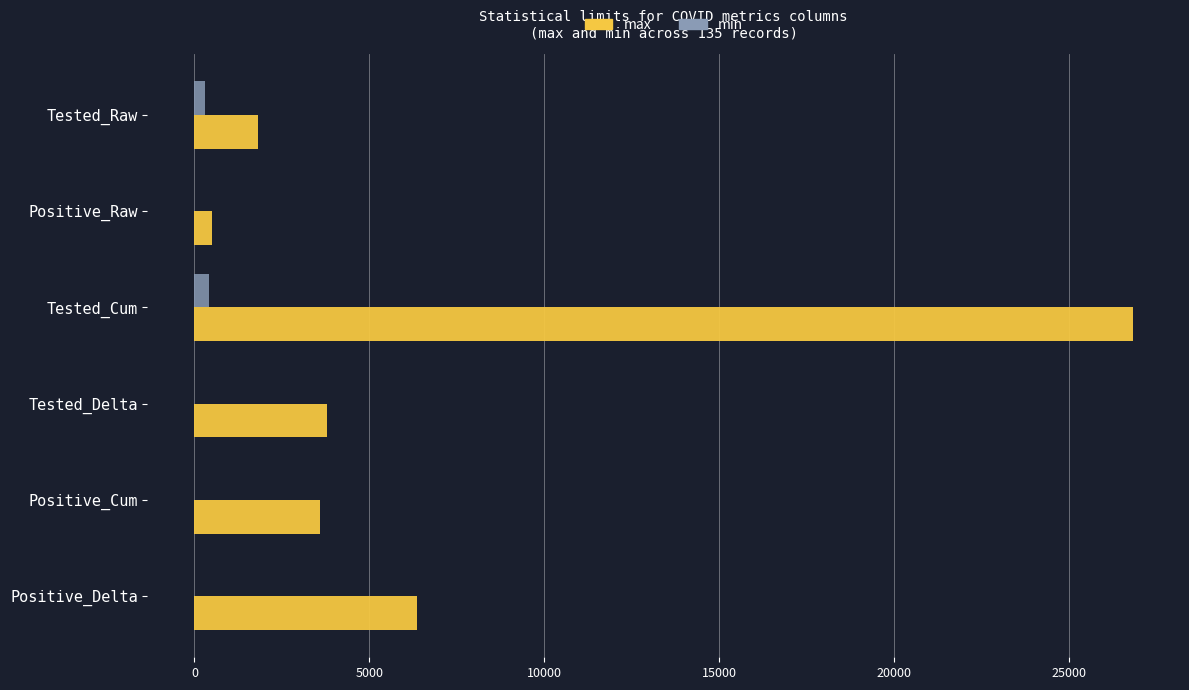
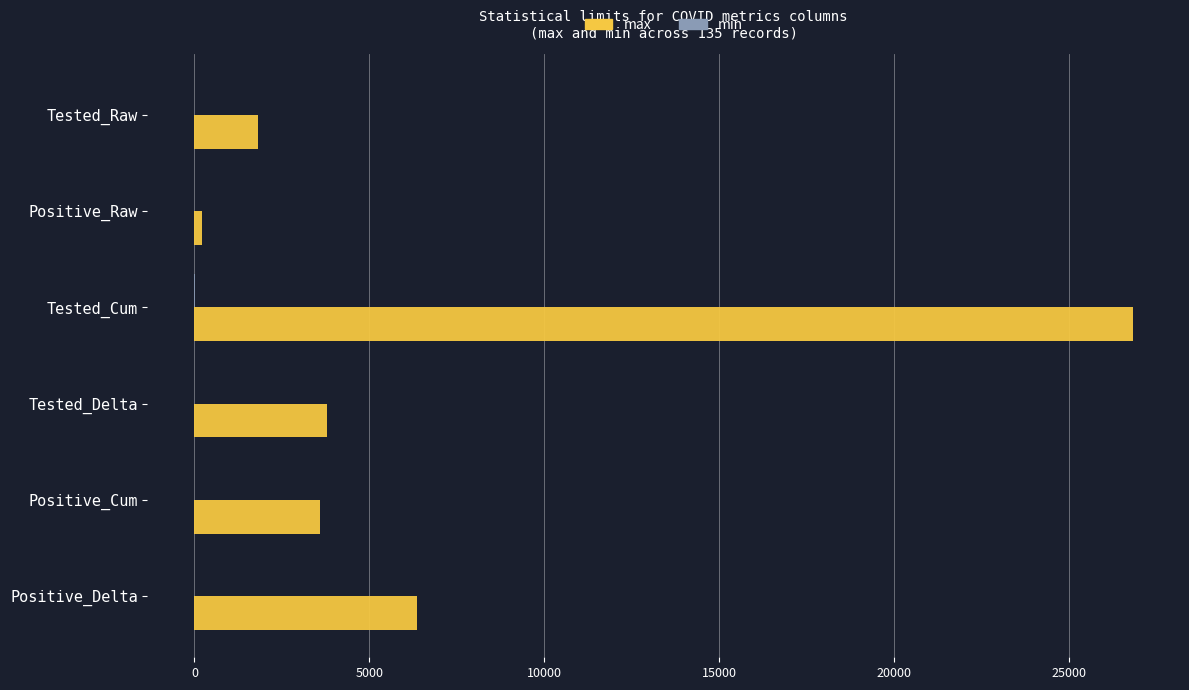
min, Tested_Raw: 300 -> 0
max, Positive_Raw: 500 -> 200
min, Tested_Cum: 400 -> 0
